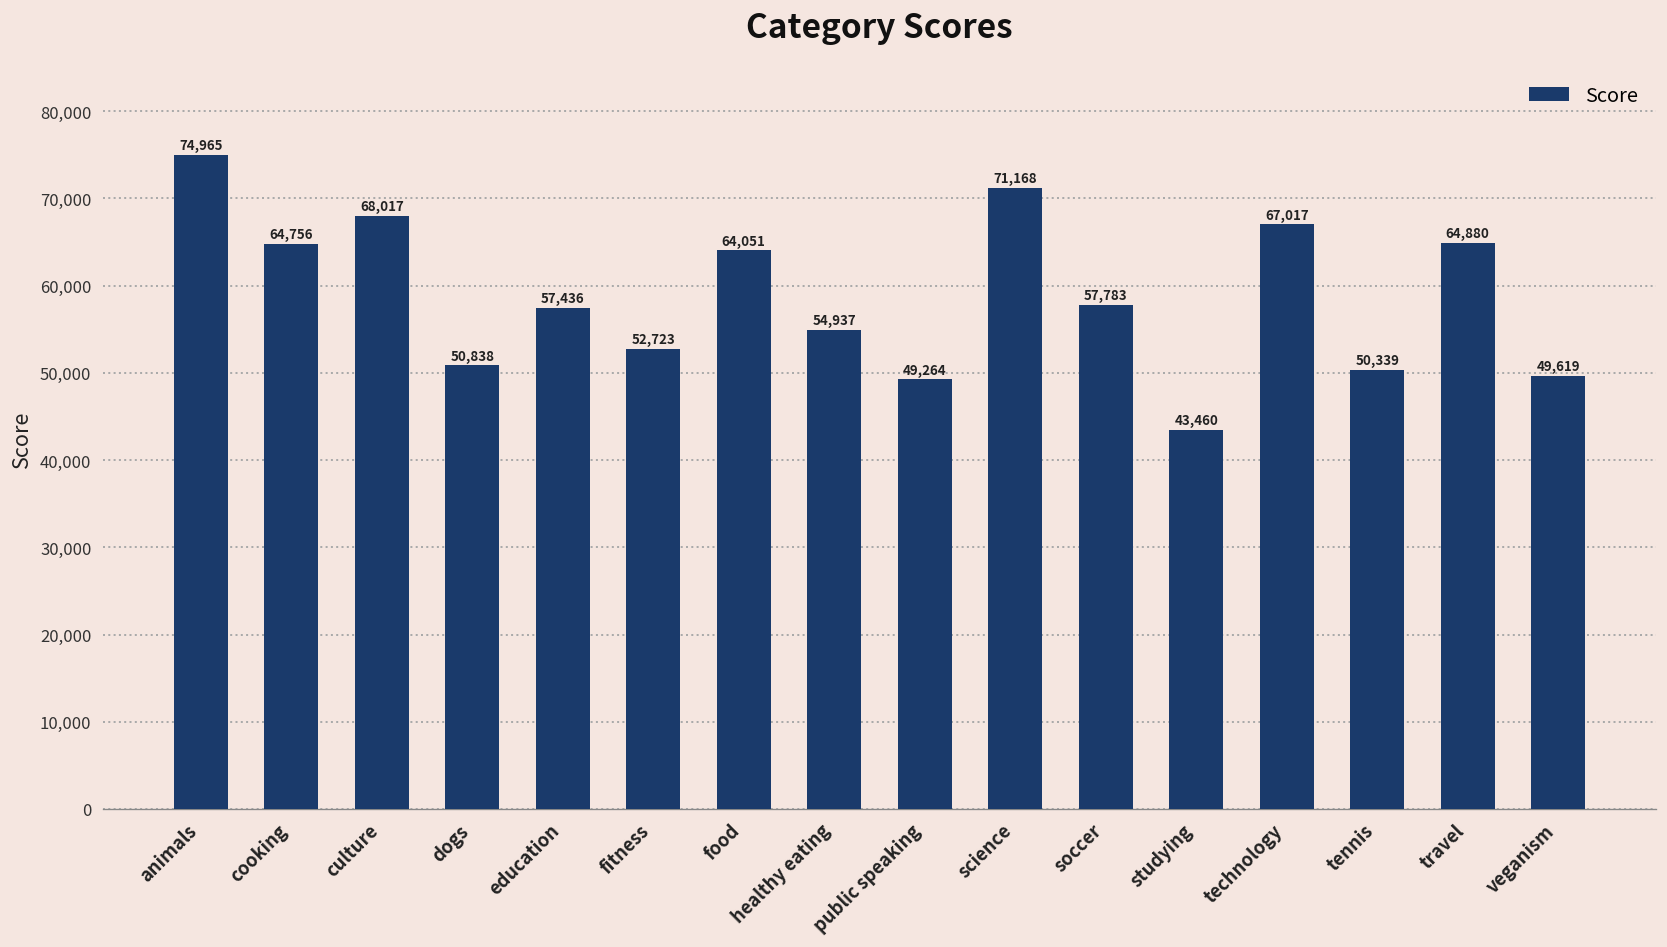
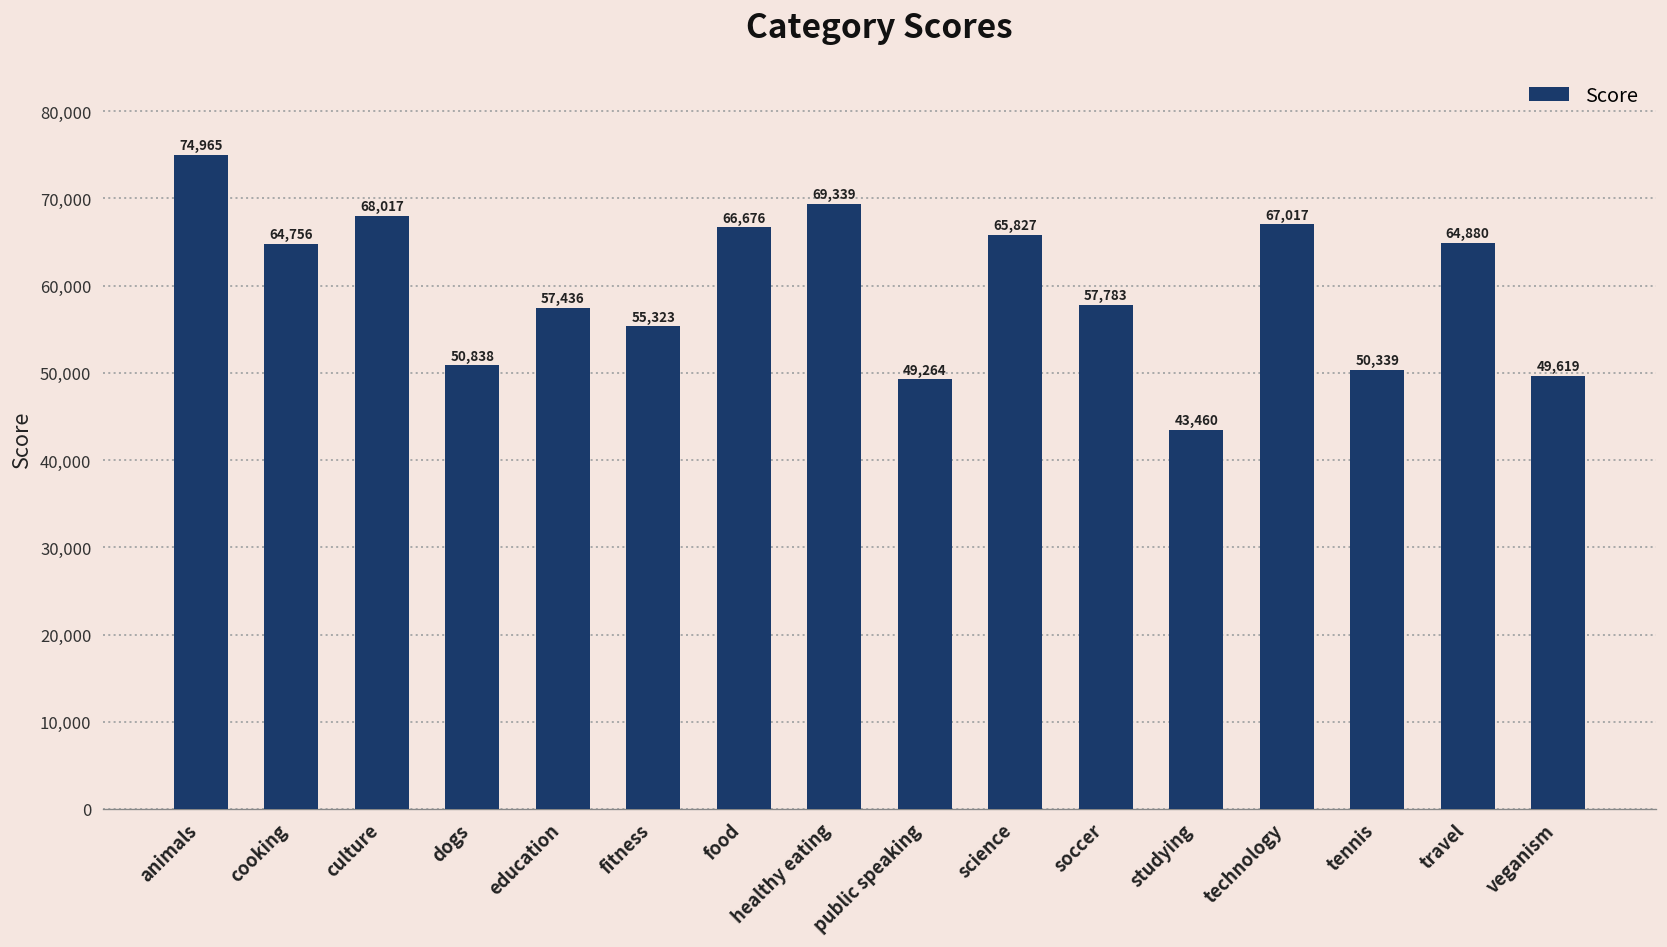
fitness: 52,723 -> 55,323
food: 64,051 -> 66,676
healthy eating: 54,937 -> 69,339
science: 71,168 -> 65,827
